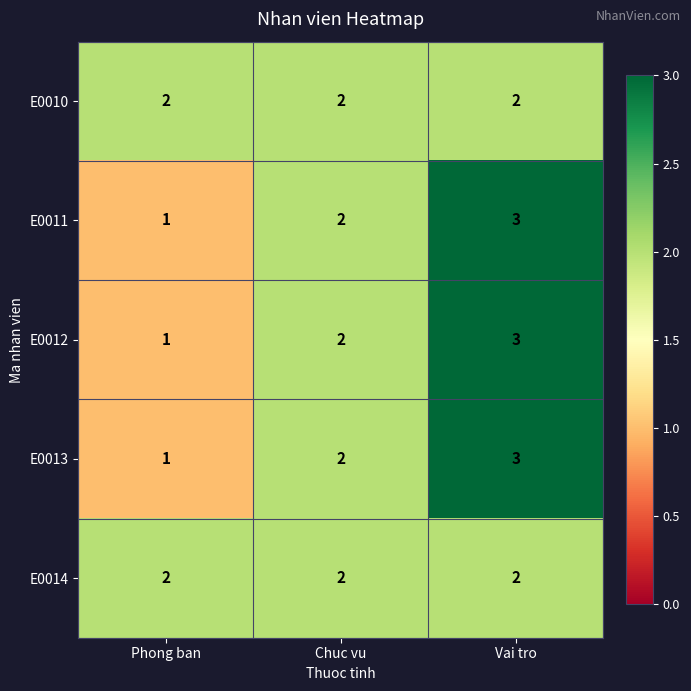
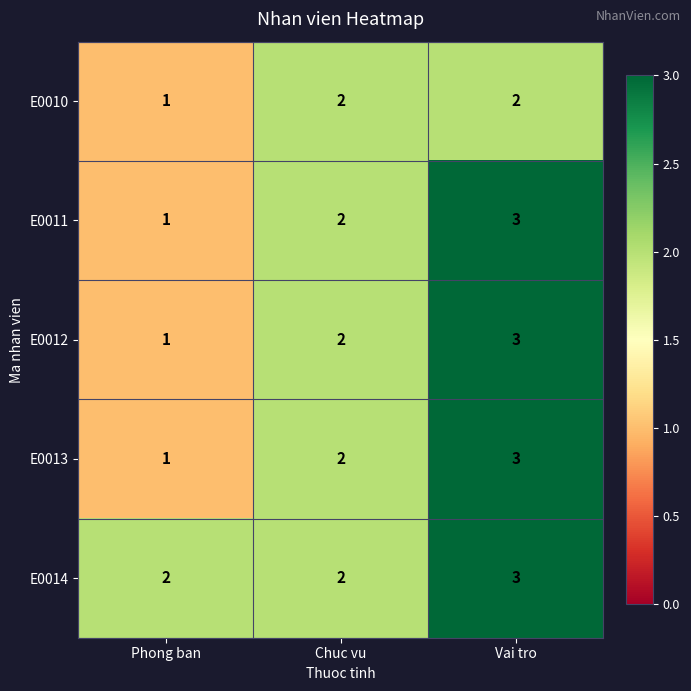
E0010, Phong ban: 2 -> 1
E0014, Vai tro: 2 -> 3
